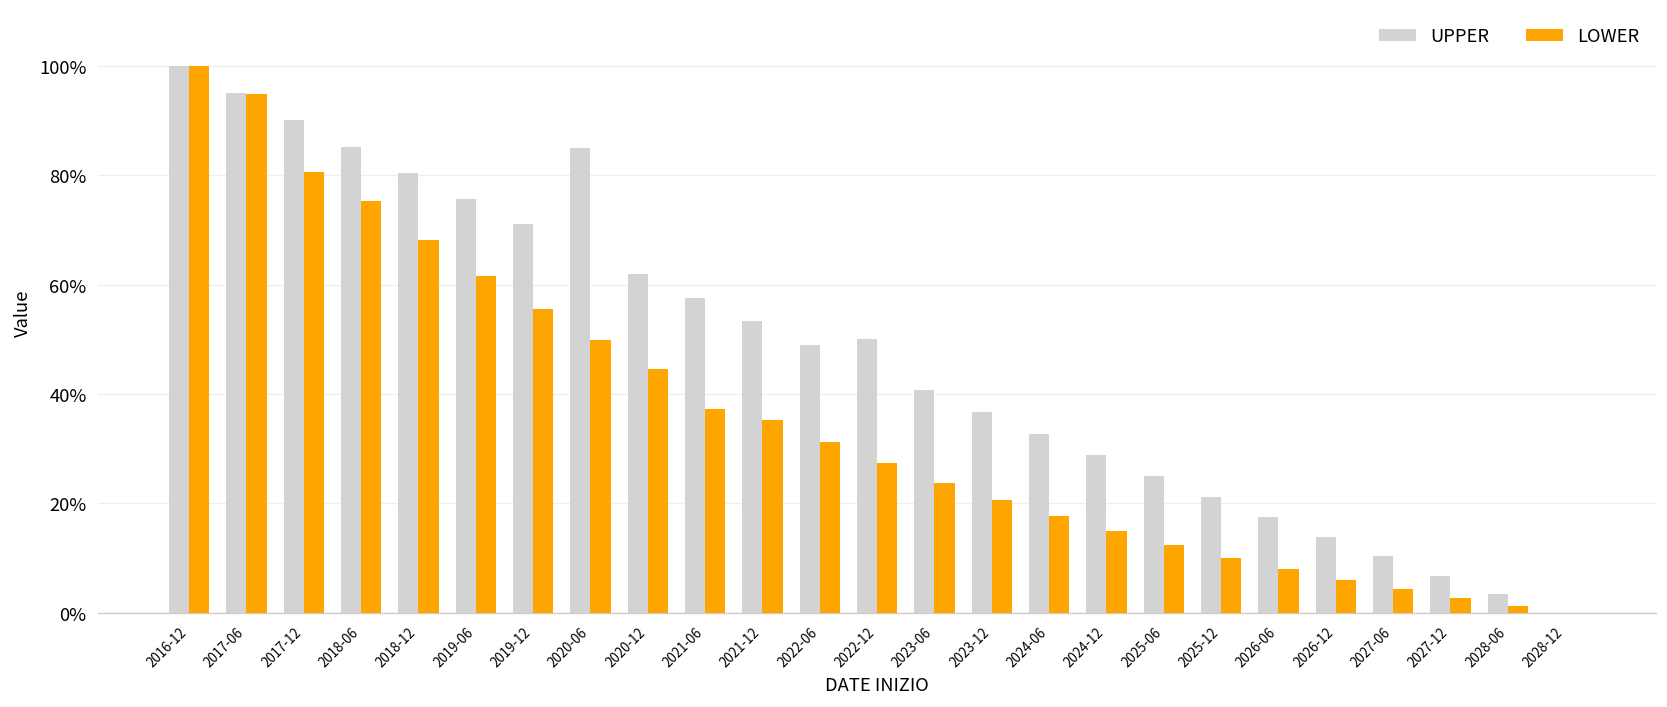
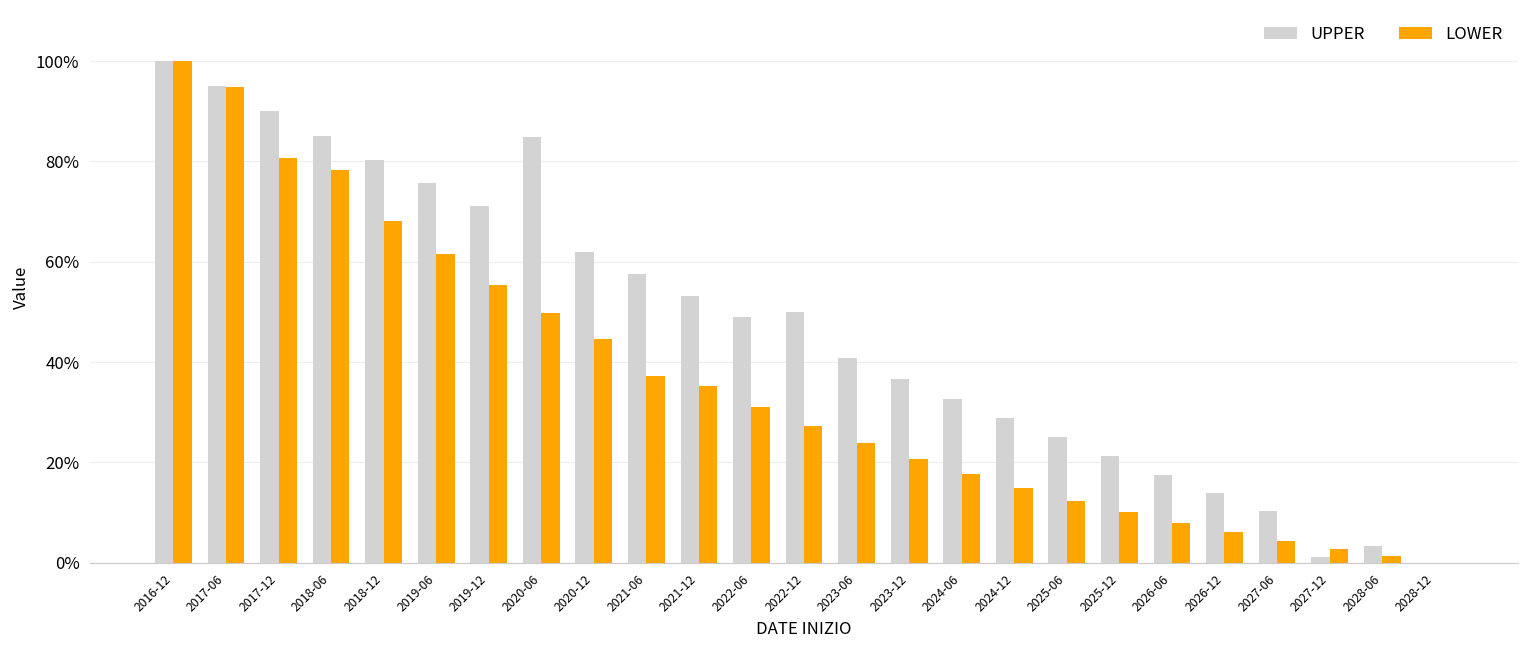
LOWER, 2018-06: 75% -> 78%
UPPER, 2027-12: 7% -> 1%
